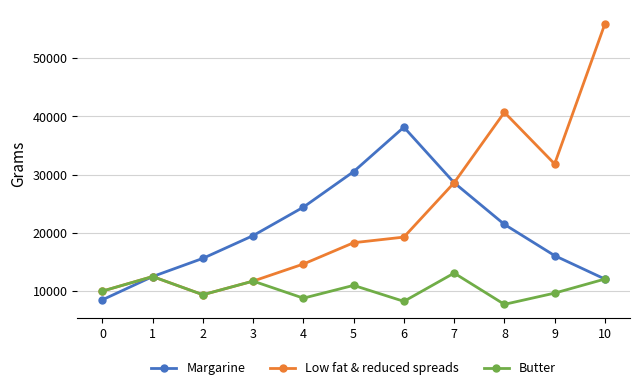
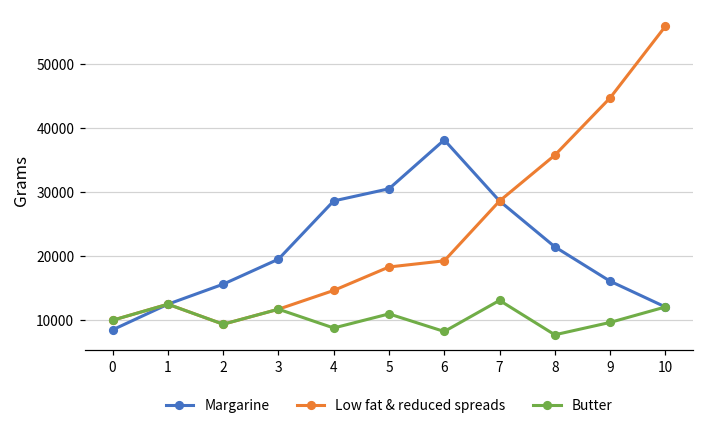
Margarine, 4: 24000 -> 29000
Low fat & reduced spreads, 8: 41000 -> 36000
Low fat & reduced spreads, 9: 32000 -> 45000
